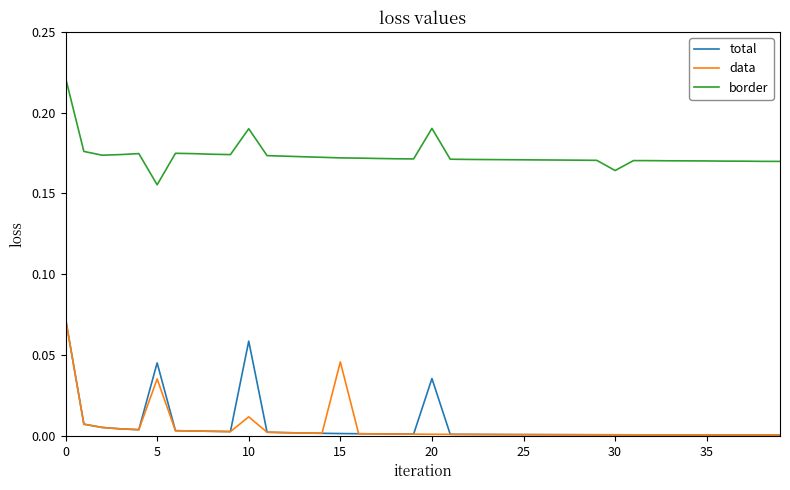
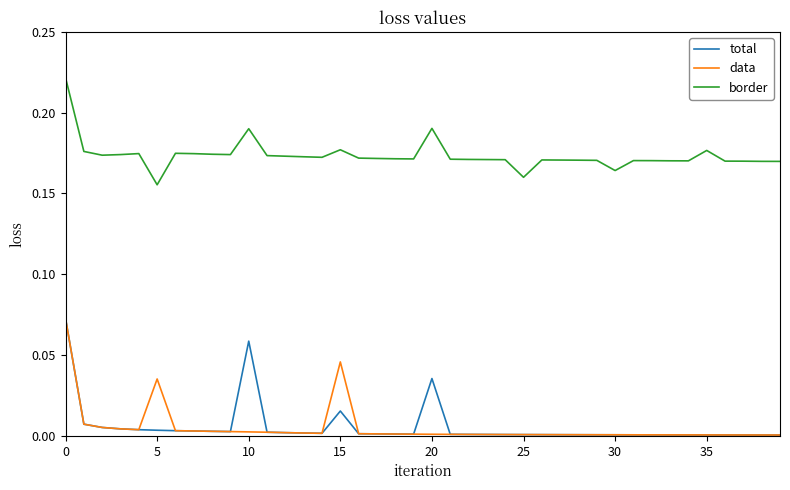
total, 5: 0.045 -> 0.003
data, 10: 0.012 -> 0.002
total, 15: 0.001 -> 0.015
border, 15: 0.172 -> 0.177
border, 25: 0.171 -> 0.160
border, 35: 0.170 -> 0.177
